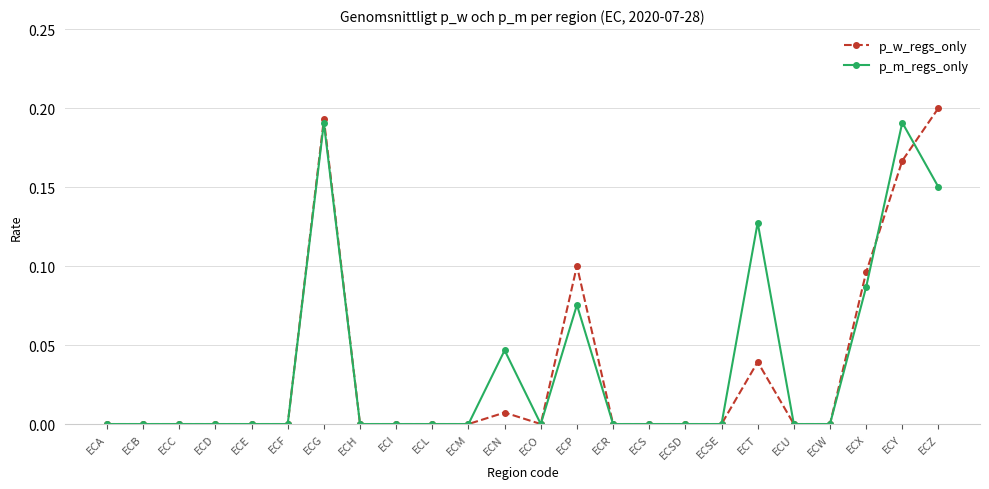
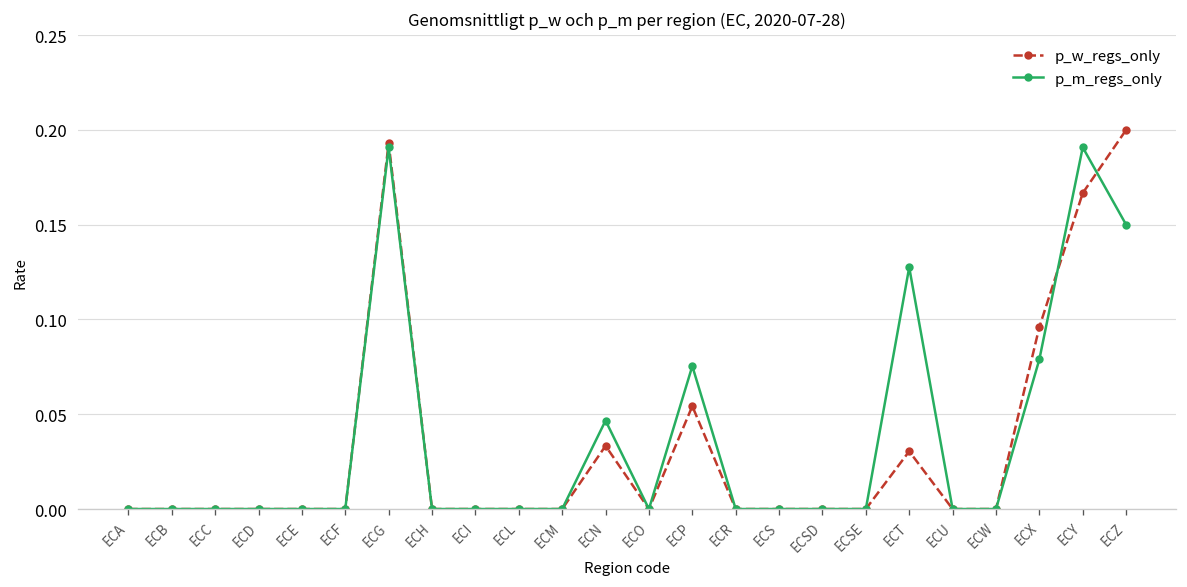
p_w_regs_only, ECN: 0.007 -> 0.033
p_w_regs_only, ECP: 0.100 -> 0.054
p_w_regs_only, ECT: 0.039 -> 0.030
p_m_regs_only, ECX: 0.087 -> 0.079
